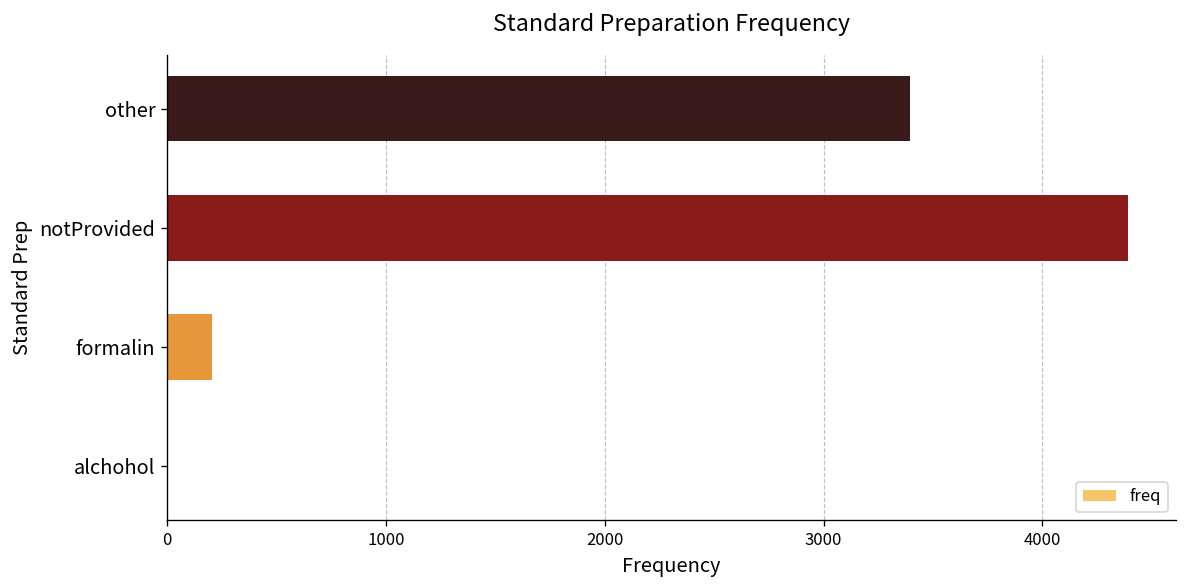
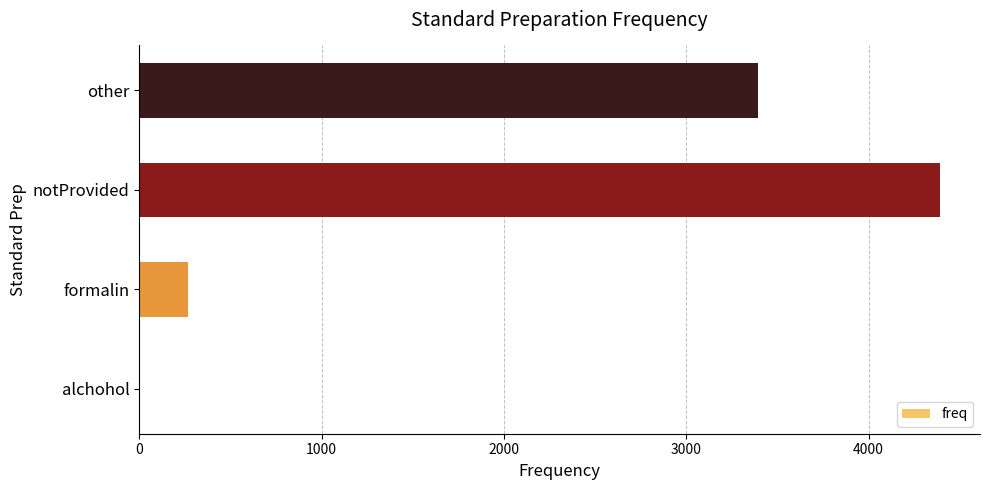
formalin: 210 -> 270
